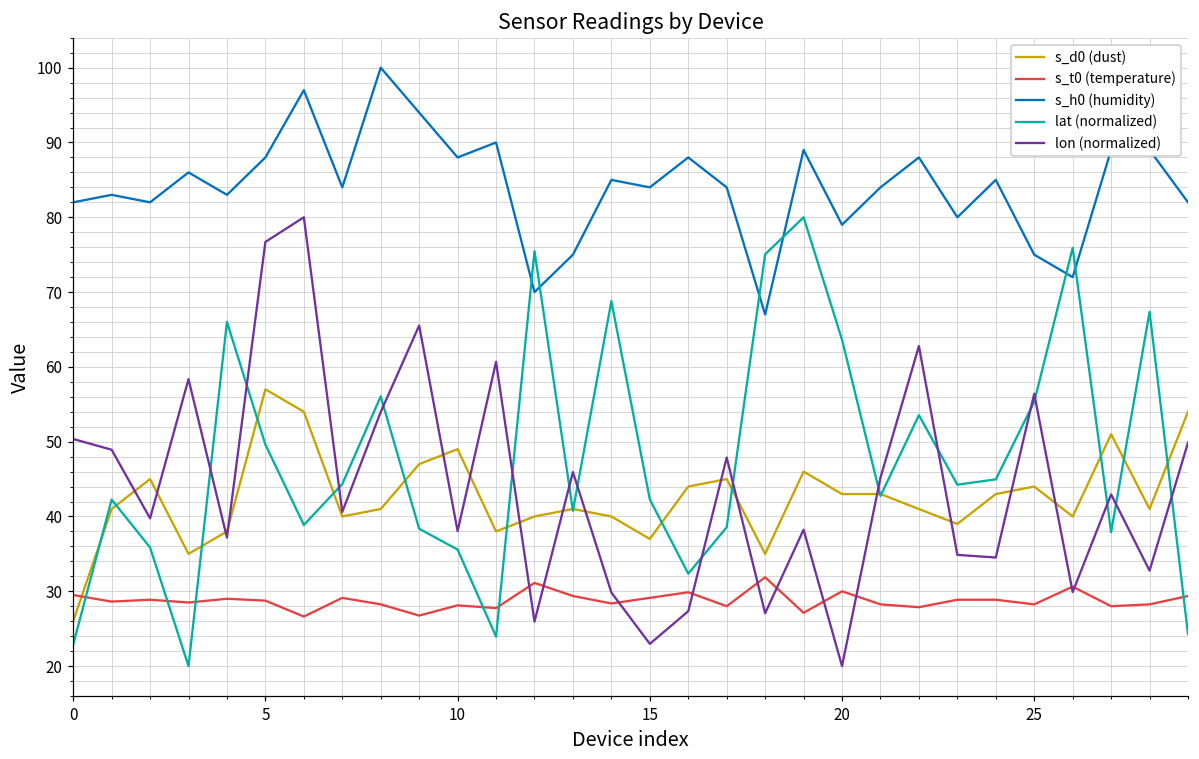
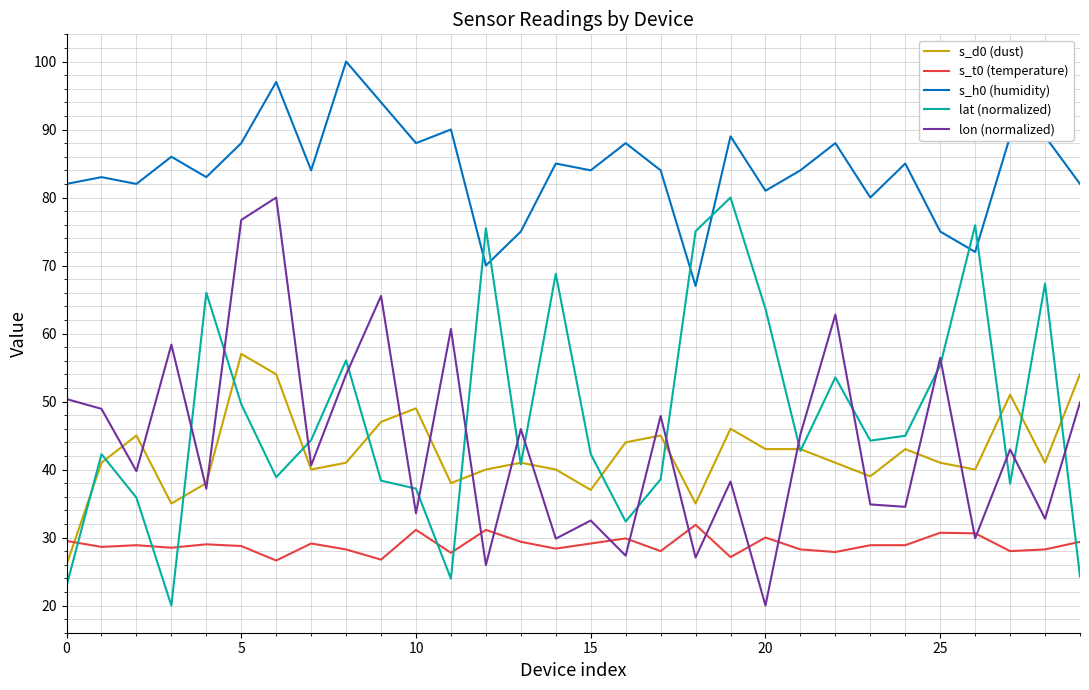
s_t0 (temperature), 10: 28 -> 31
lat (normalized), 10: 36 -> 37
lon (normalized), 10: 38 -> 34
lon (normalized), 15: 23 -> 33
s_h0 (humidity), 20: 79 -> 81
s_d0 (dust), 25: 44 -> 41
s_t0 (temperature), 25: 28 -> 31
